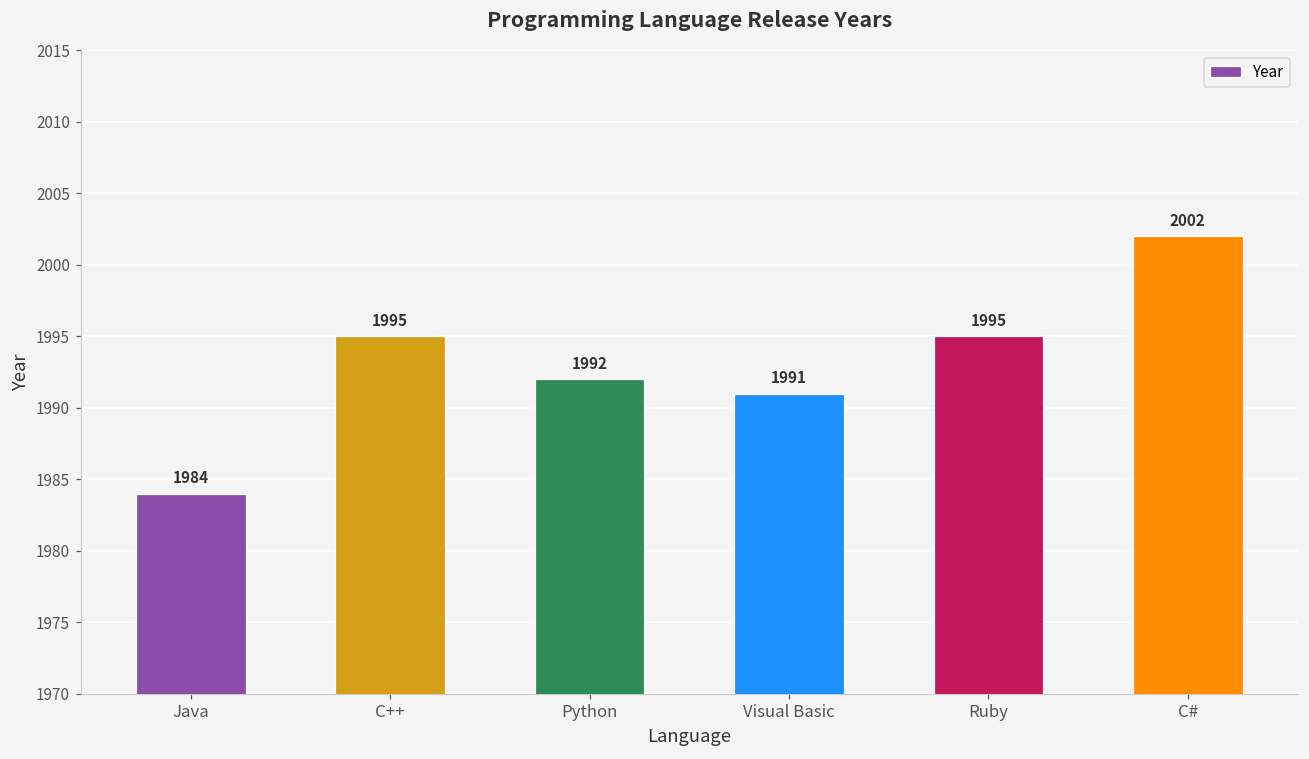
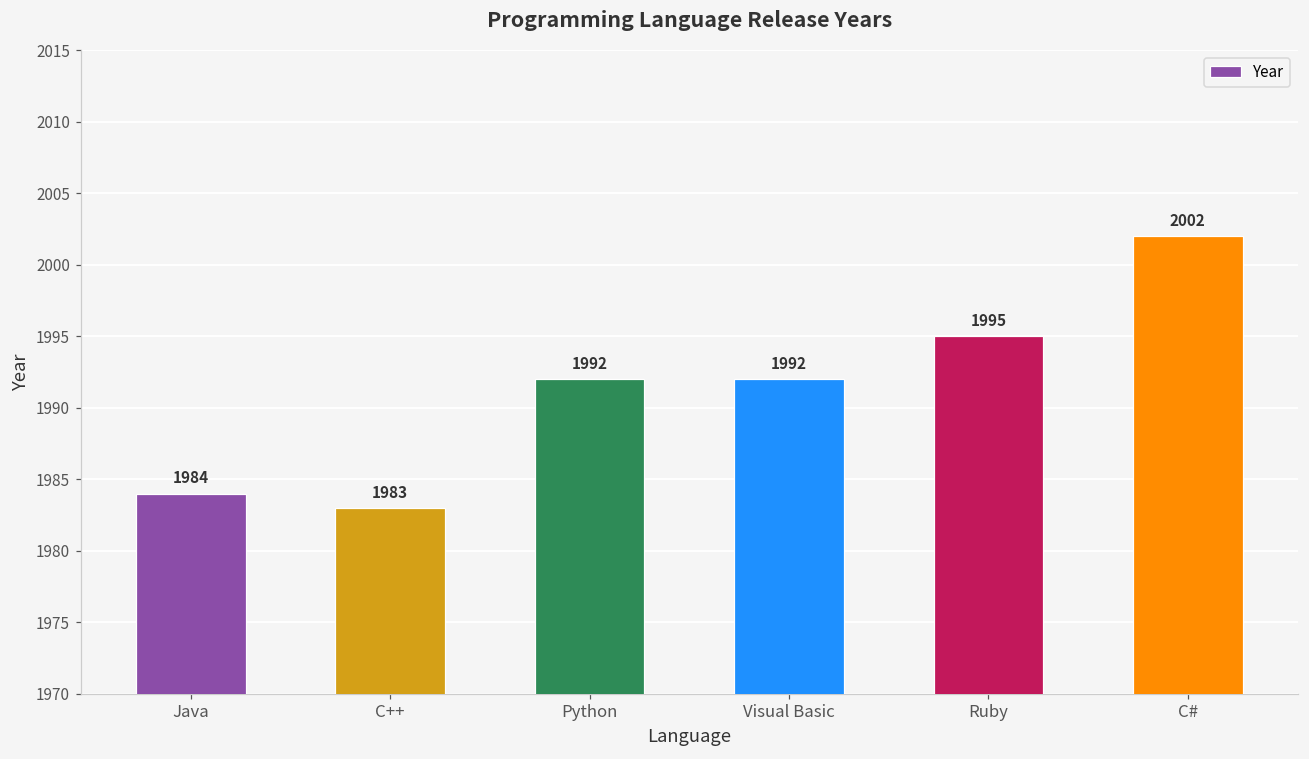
C++: 1995 -> 1983
Visual Basic: 1991 -> 1992
